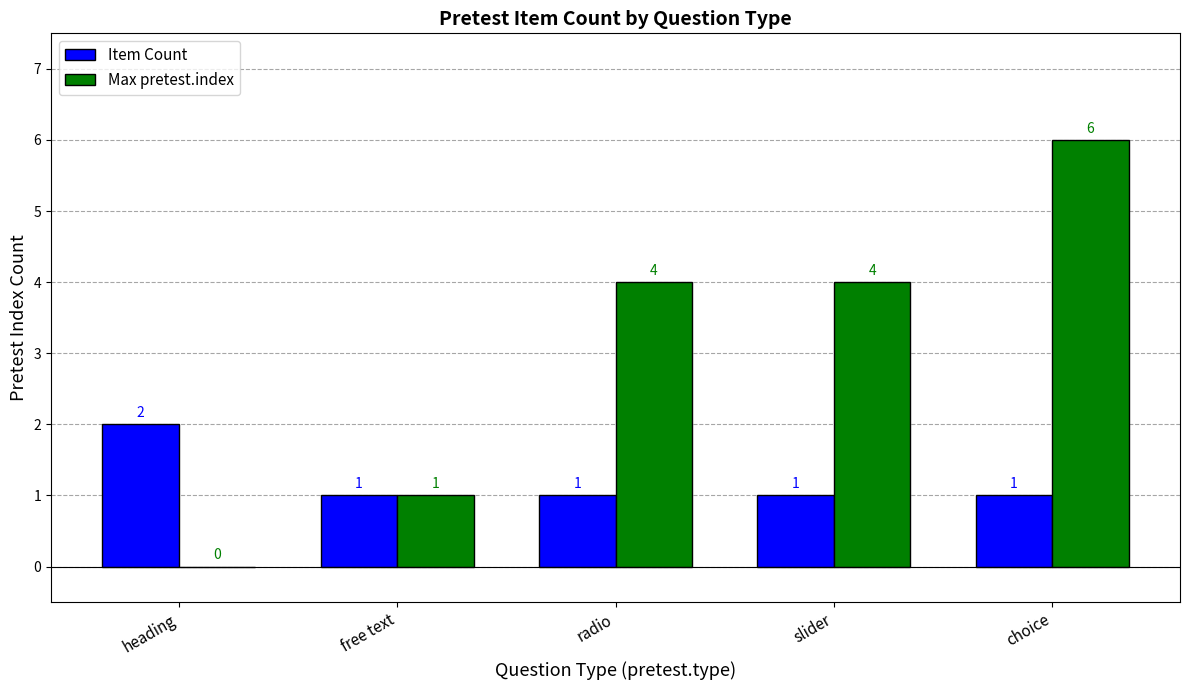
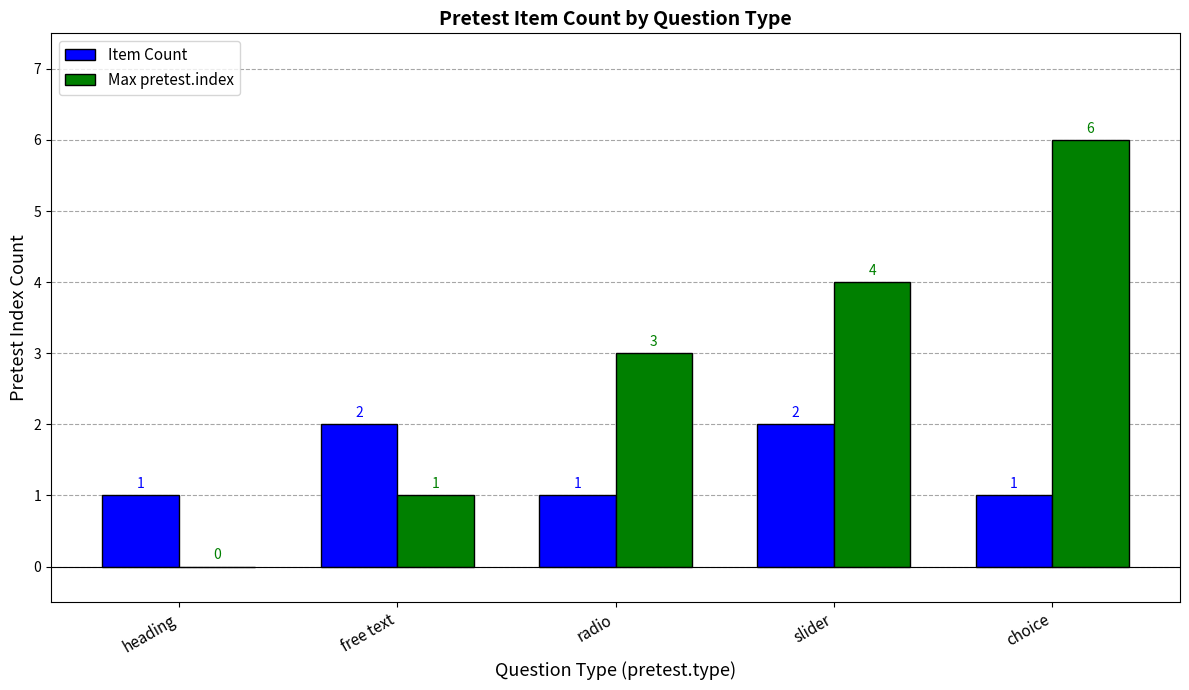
Item Count, heading: 2 -> 1
Item Count, free text: 1 -> 2
Max pretest.index, radio: 4 -> 3
Item Count, slider: 1 -> 2
